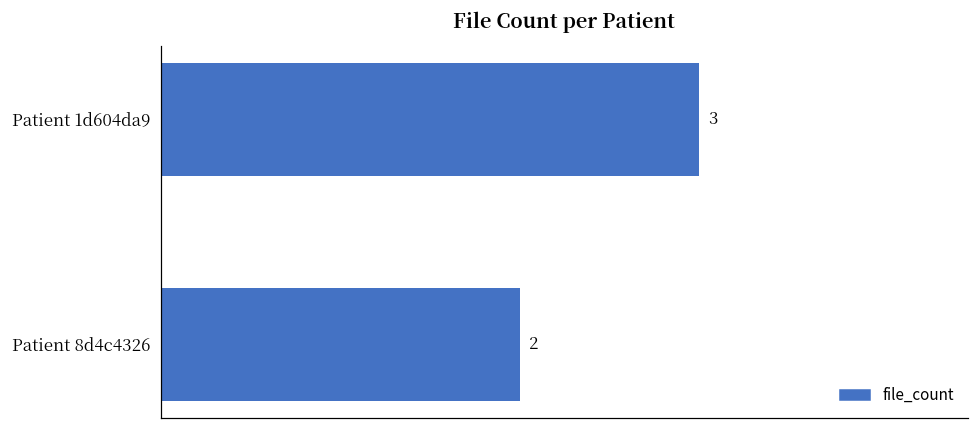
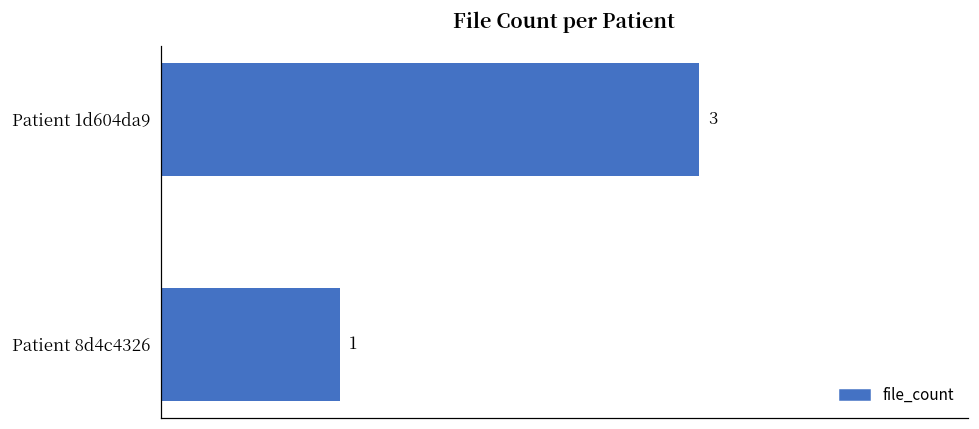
Patient 8d4c4326: 2 -> 1
